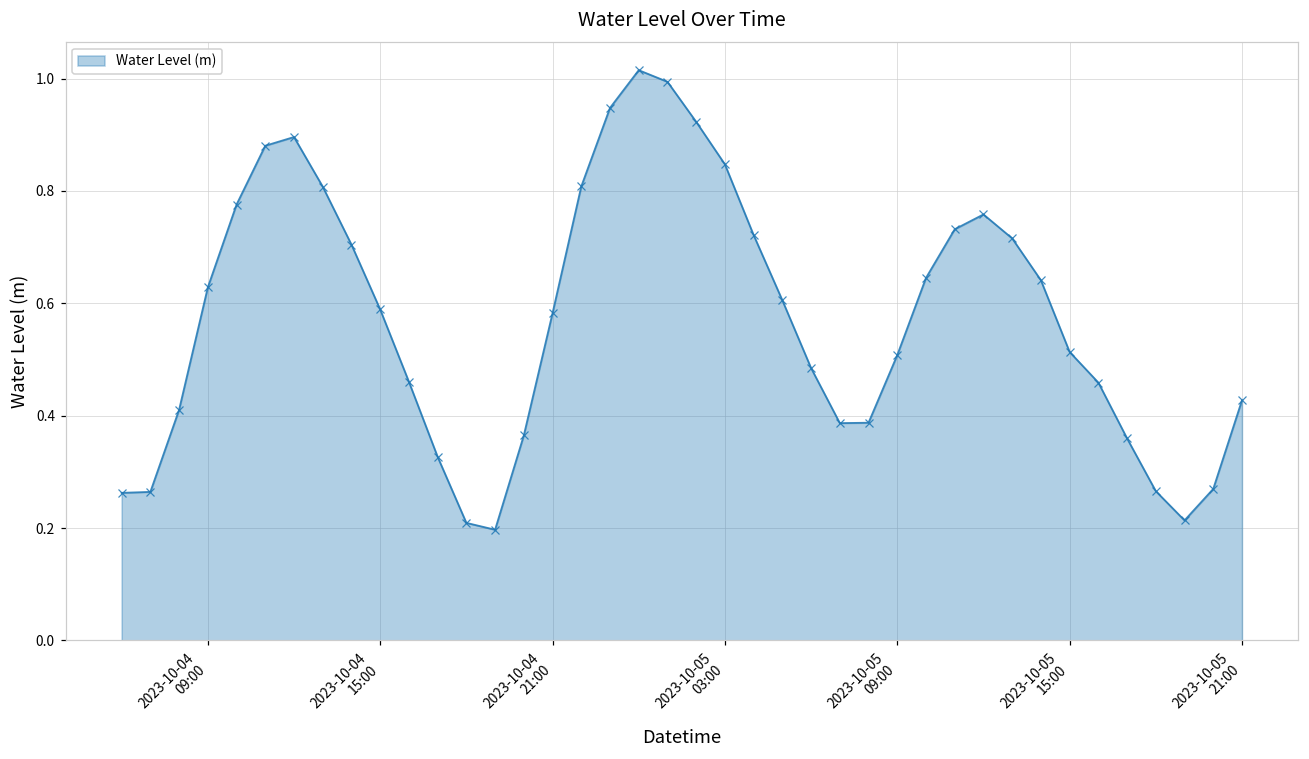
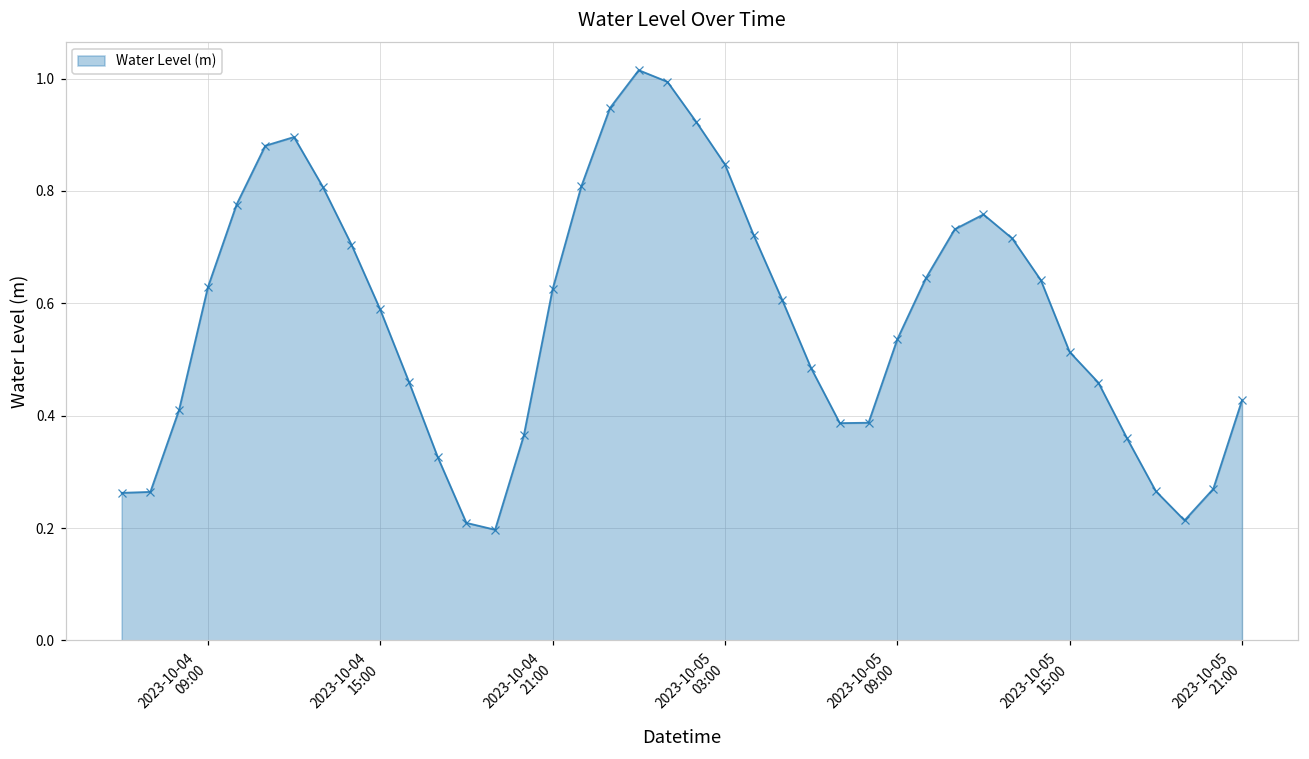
2023-10-04 21:00: 0.58 -> 0.62
2023-10-05 09:00: 0.51 -> 0.54
